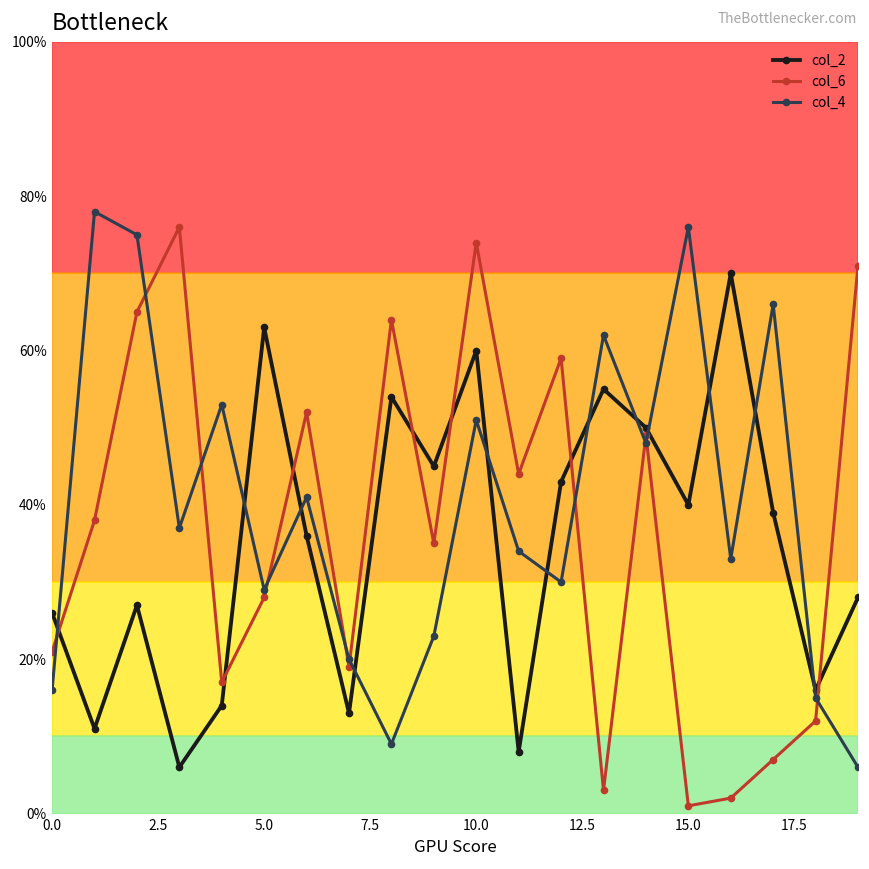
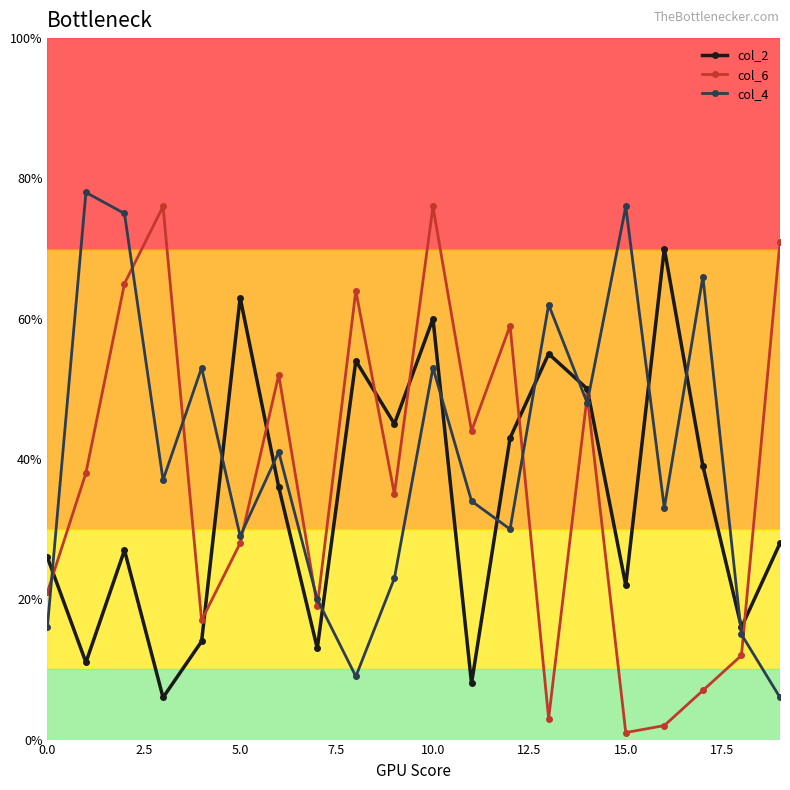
col_6, 10.0: 74% -> 76%
col_4, 10.0: 51% -> 53%
col_2, 15.0: 40% -> 22%
